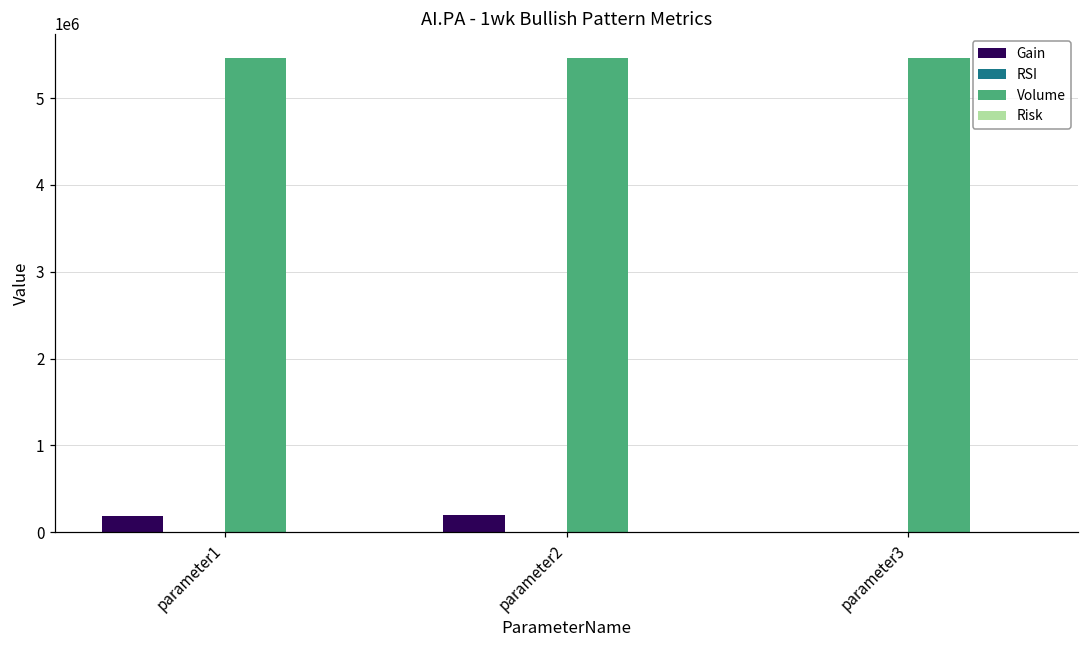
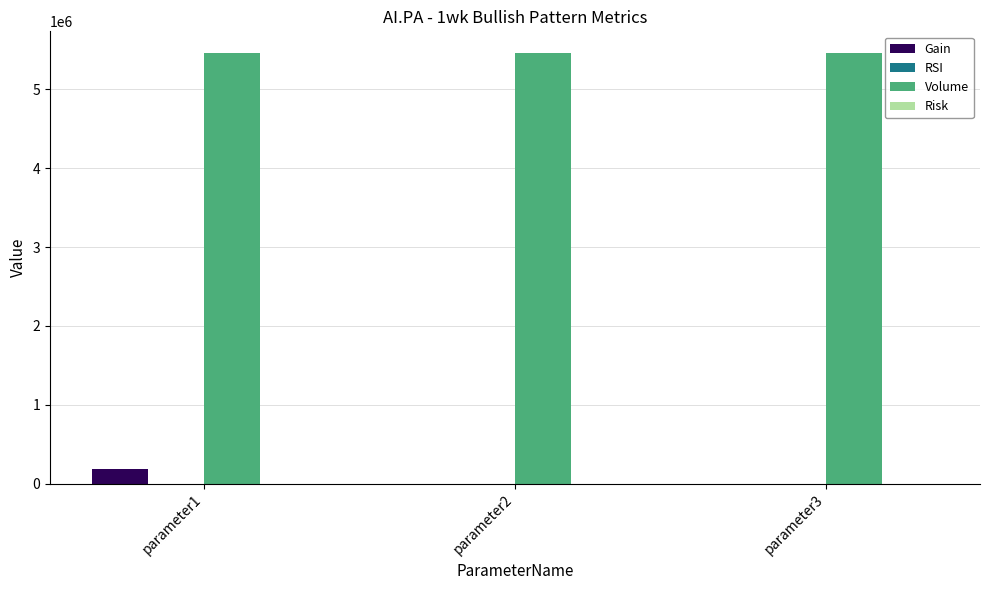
Gain, parameter2: 200000 -> 0
